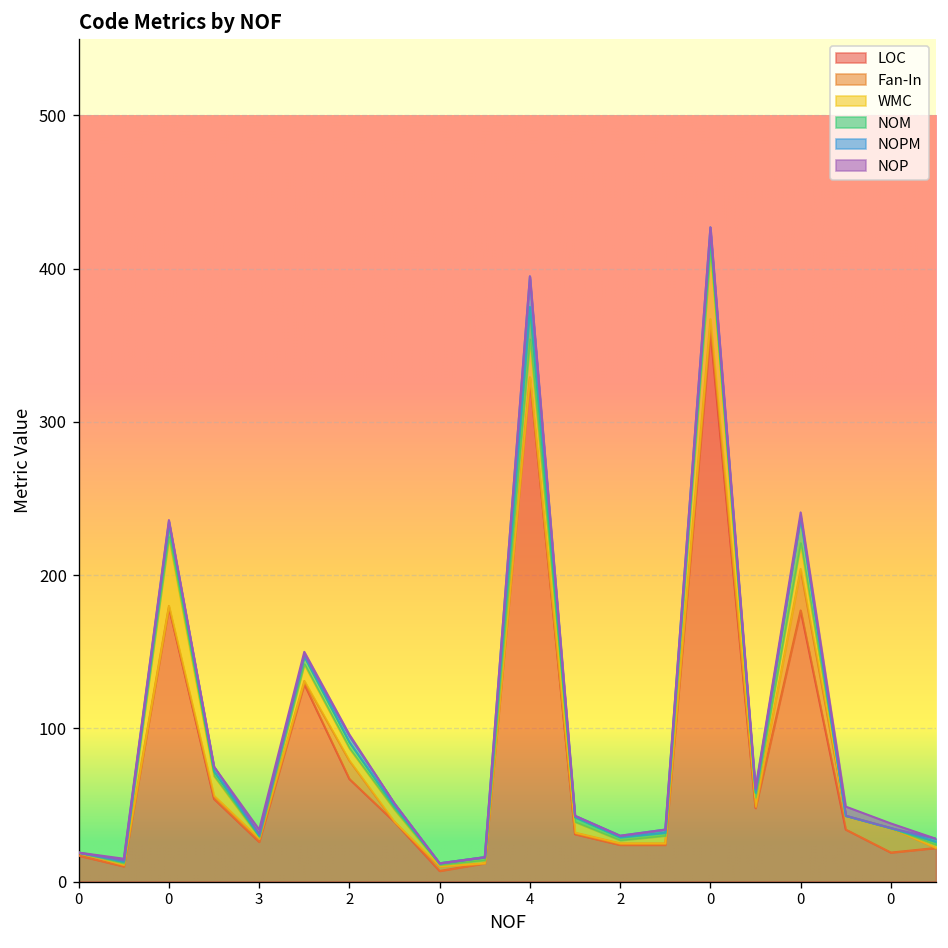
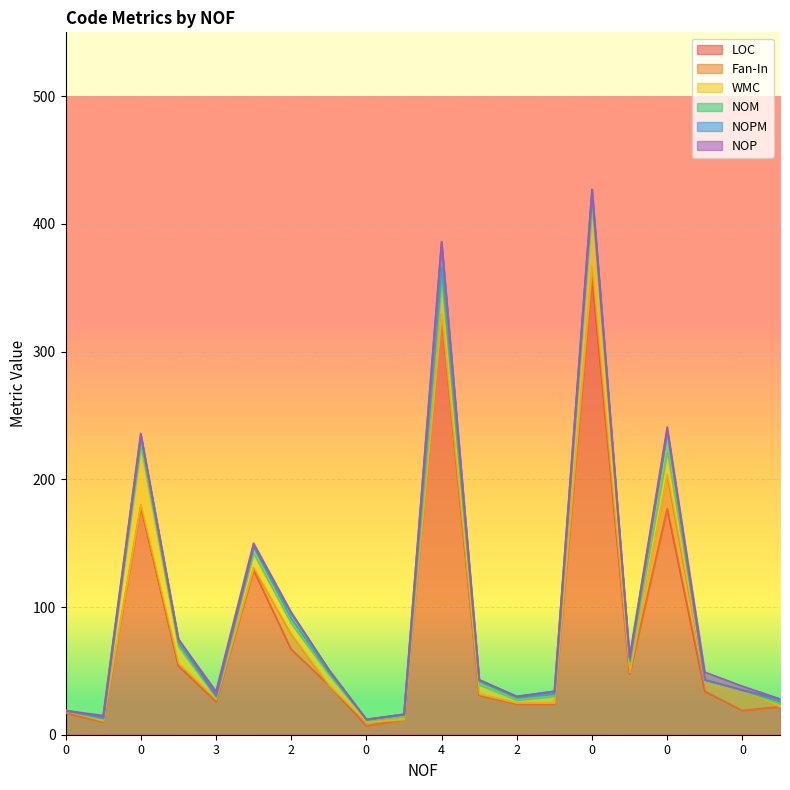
NOM, 4: 21 -> 12
